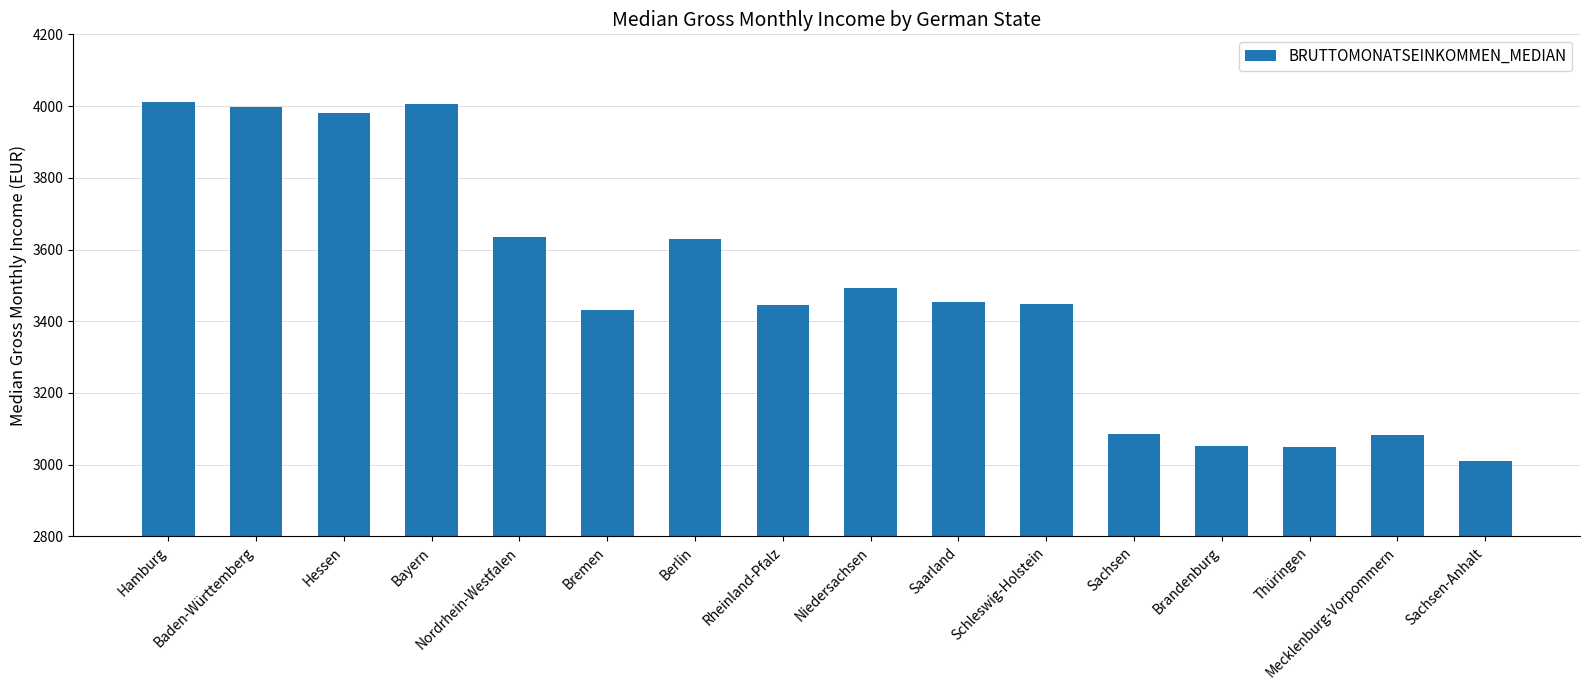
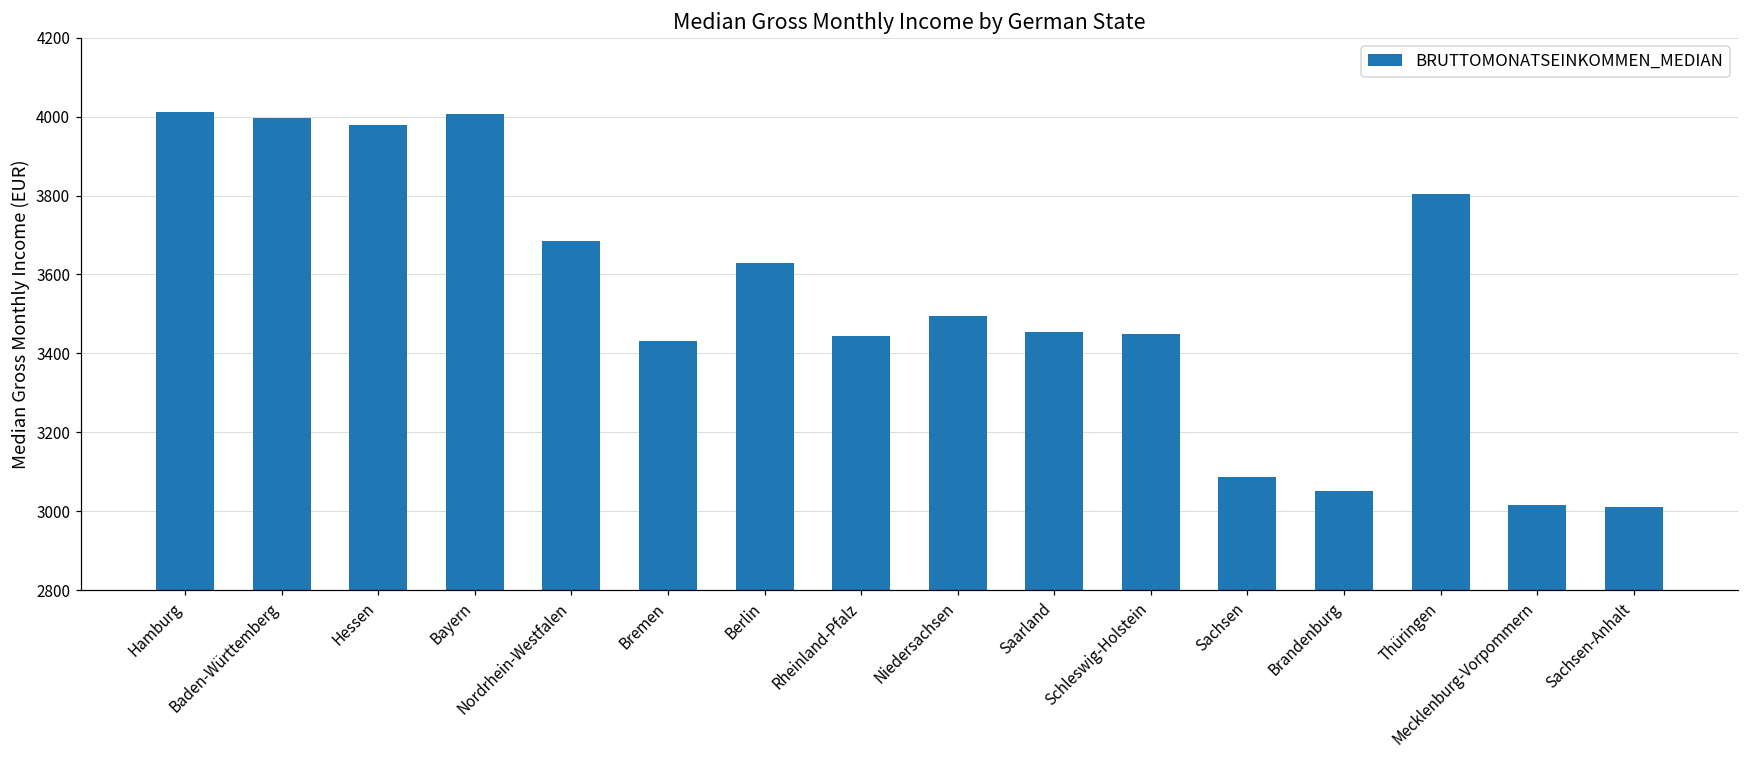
Nordrhein-Westfalen: 3640 -> 3690
Thüringen: 3050 -> 3810
Mecklenburg-Vorpommern: 3080 -> 3020
